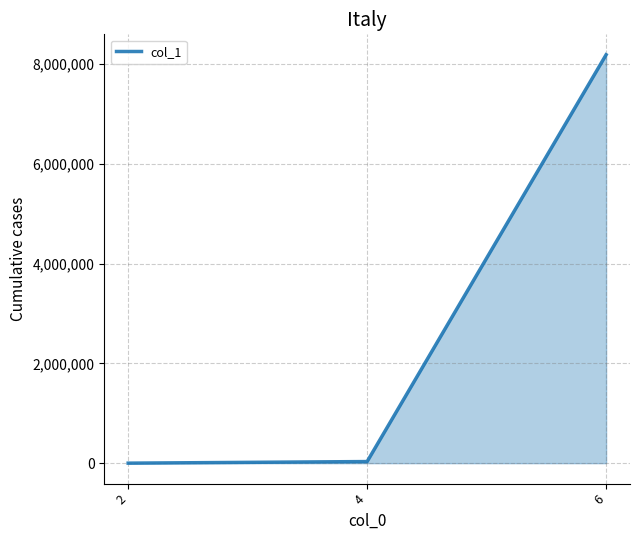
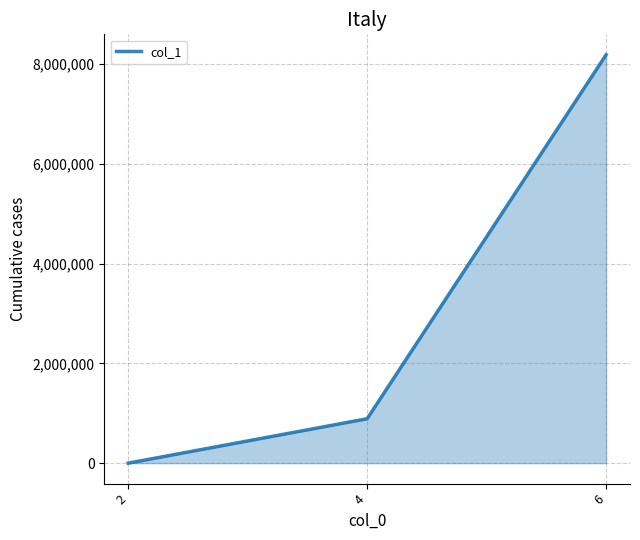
4: 0 -> 900,000
